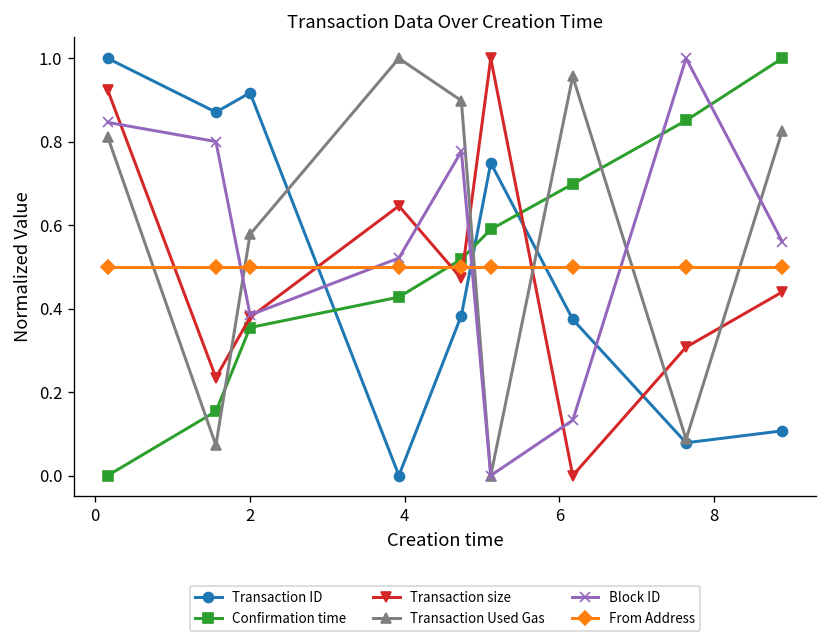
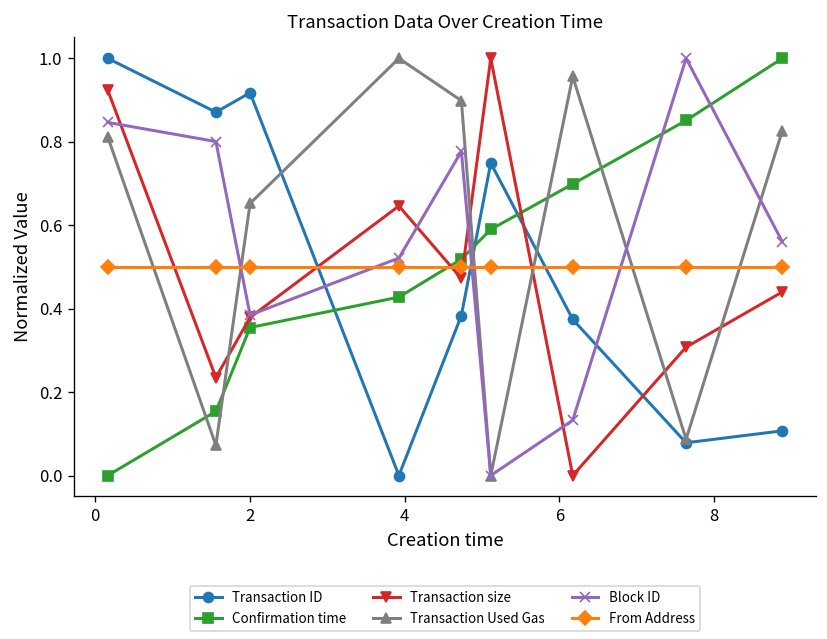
Transaction Used Gas, 2: 0.58 -> 0.65
